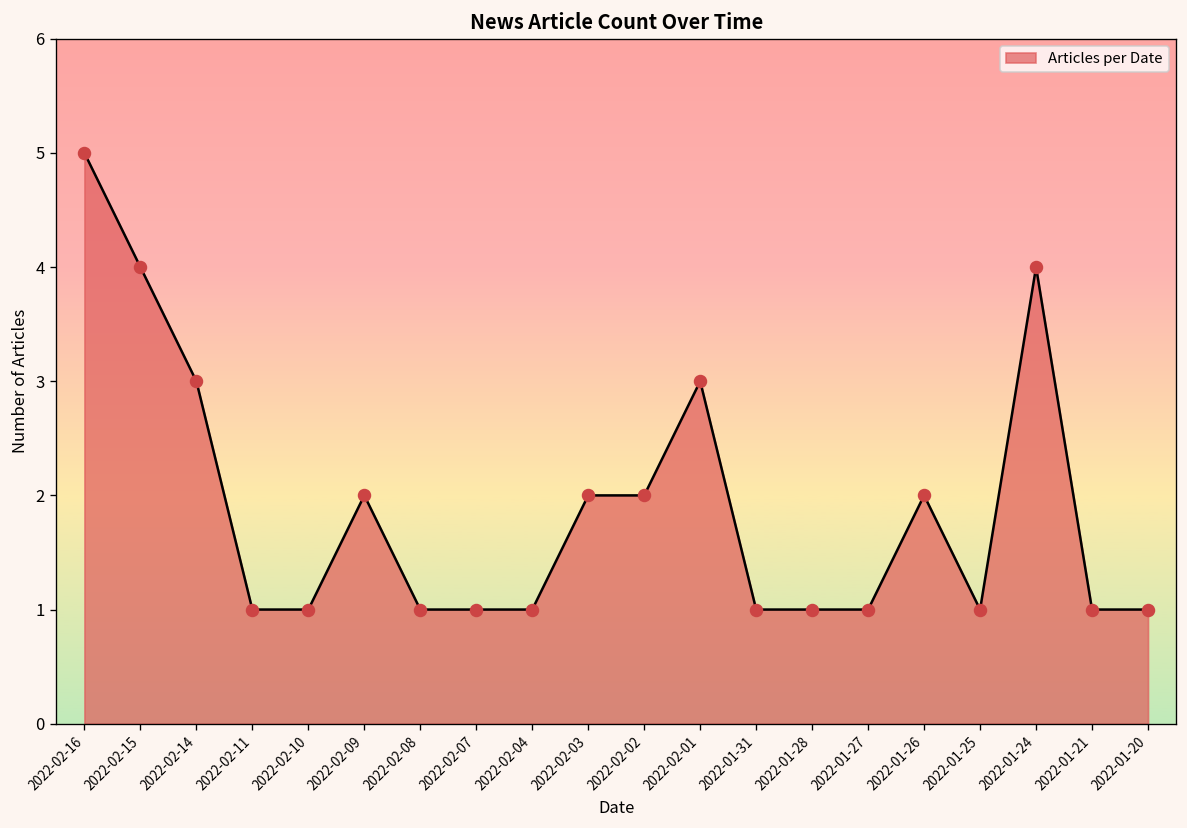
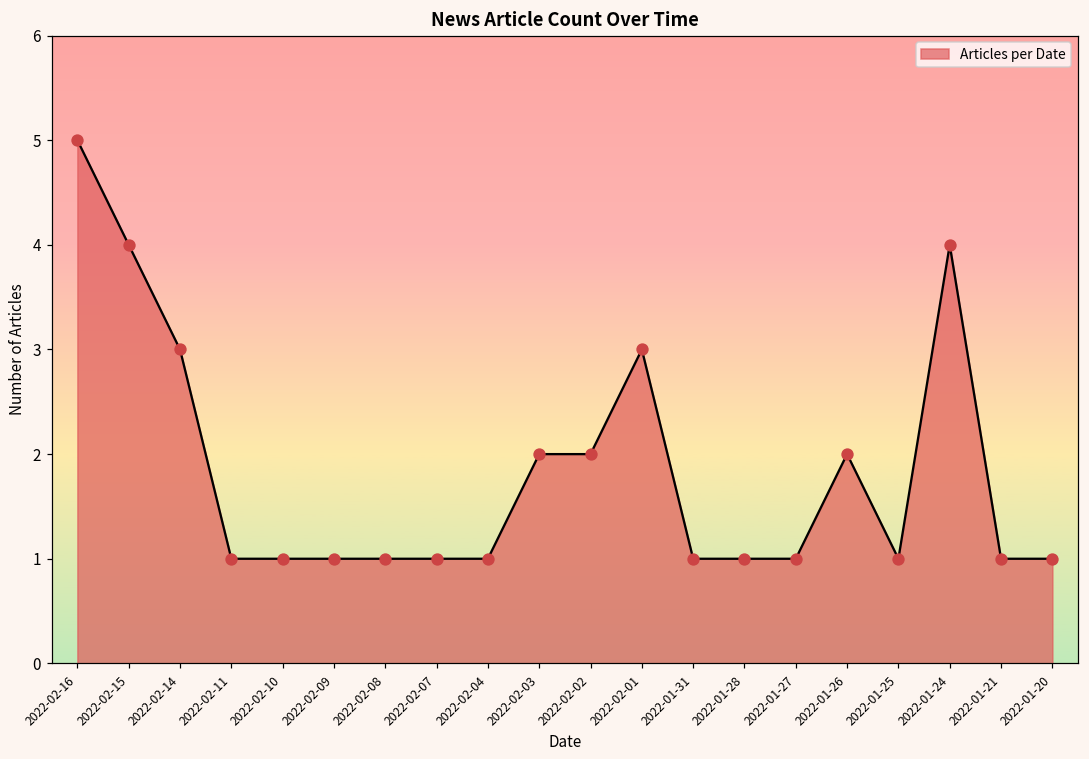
2022-02-09: 2 -> 1
